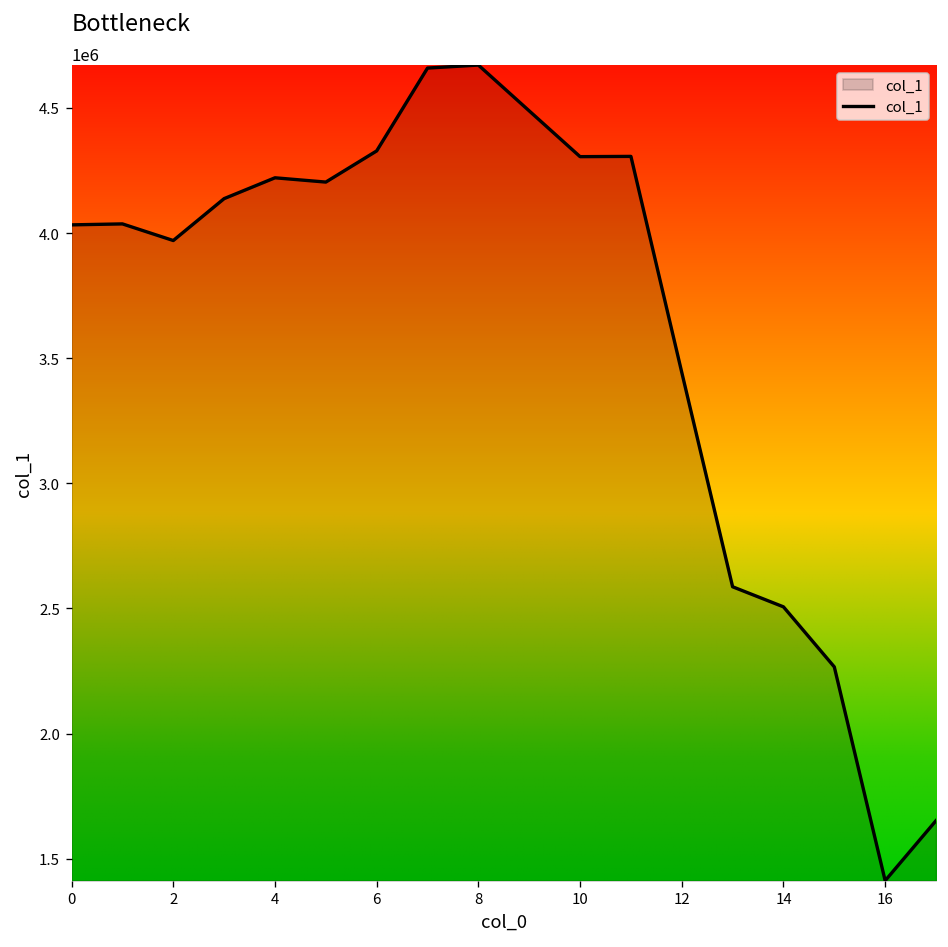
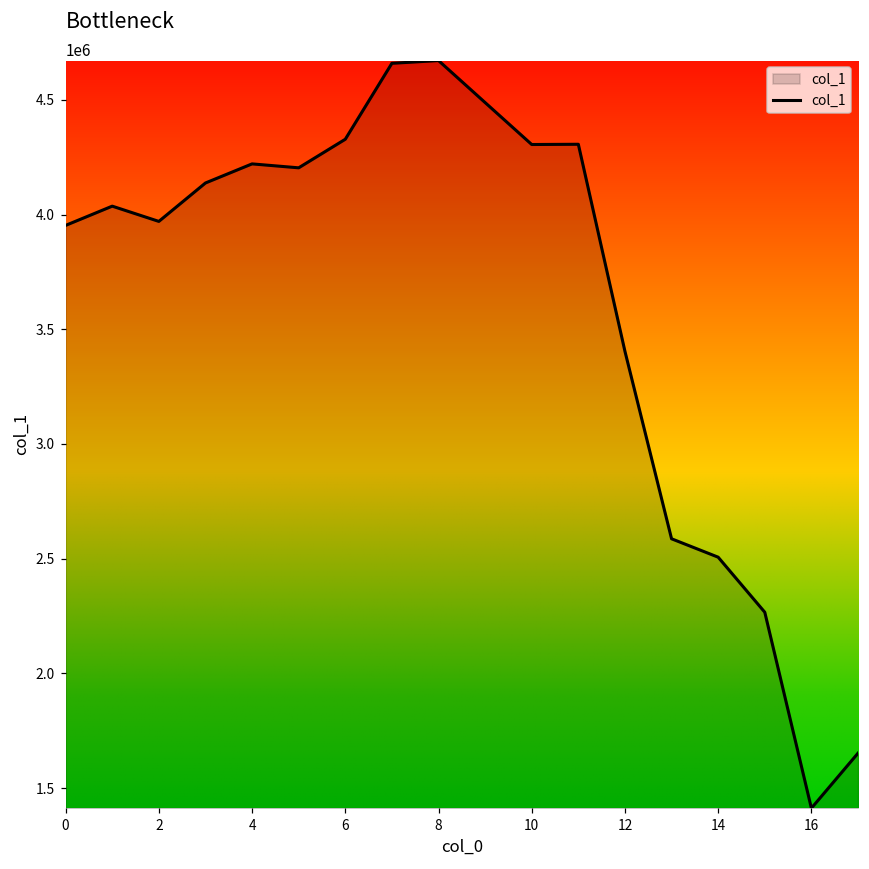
0: 4030000 -> 3950000
12: 3440000 -> 3400000
